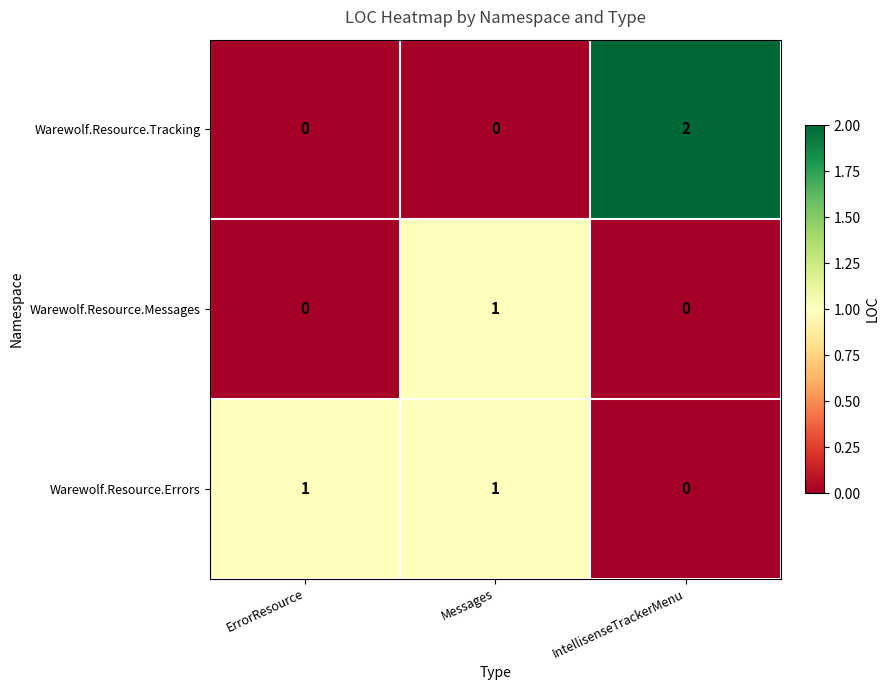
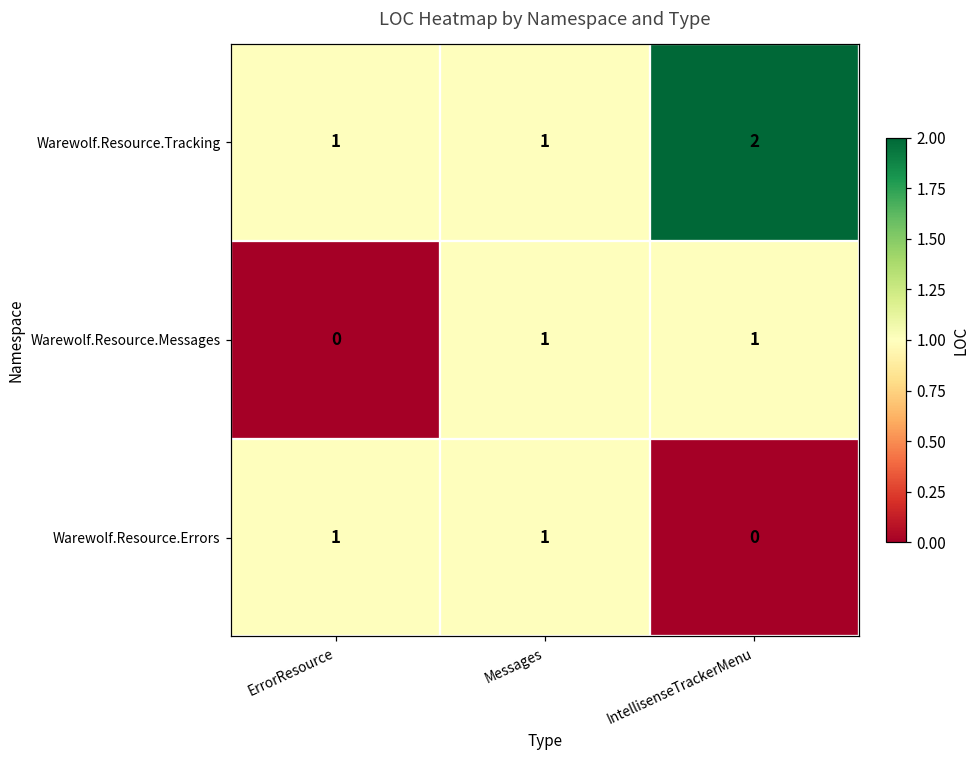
Warewolf.Resource.Tracking, ErrorResource: 0 -> 1
Warewolf.Resource.Tracking, Messages: 0 -> 1
Warewolf.Resource.Messages, IntellisenseTrackerMenu: 0 -> 1
